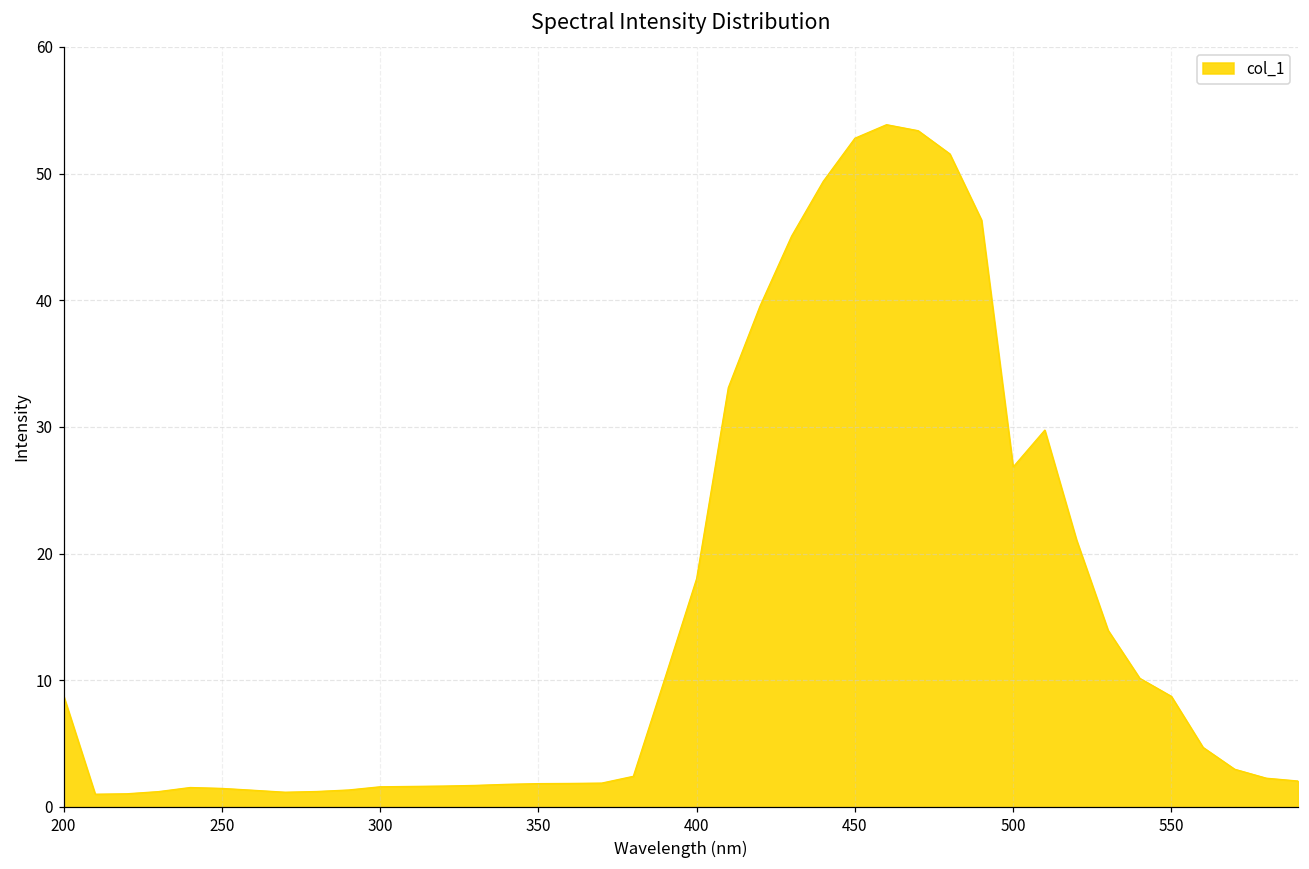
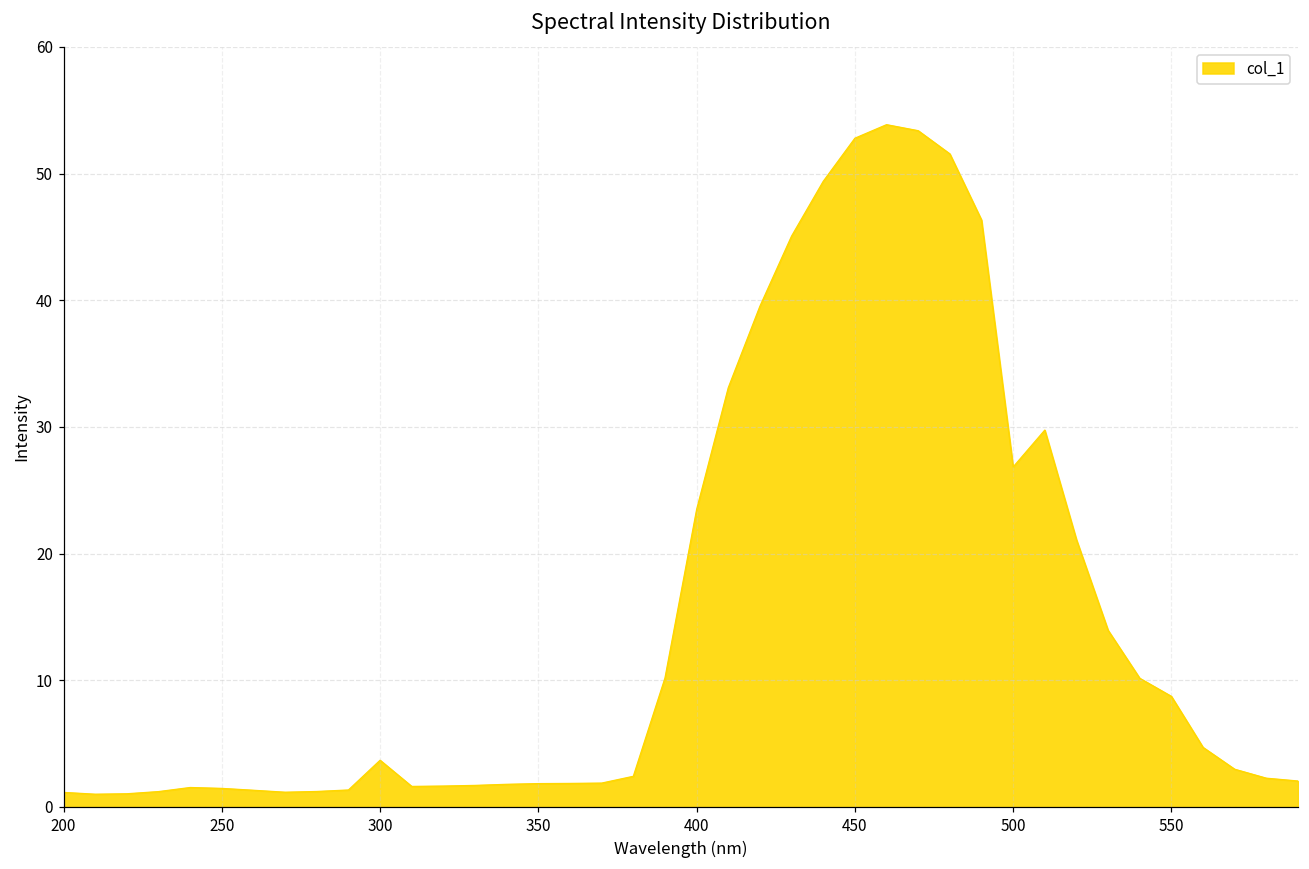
200: 8.8 -> 1.1
300: 1.6 -> 3.7
400: 18.0 -> 23.5
